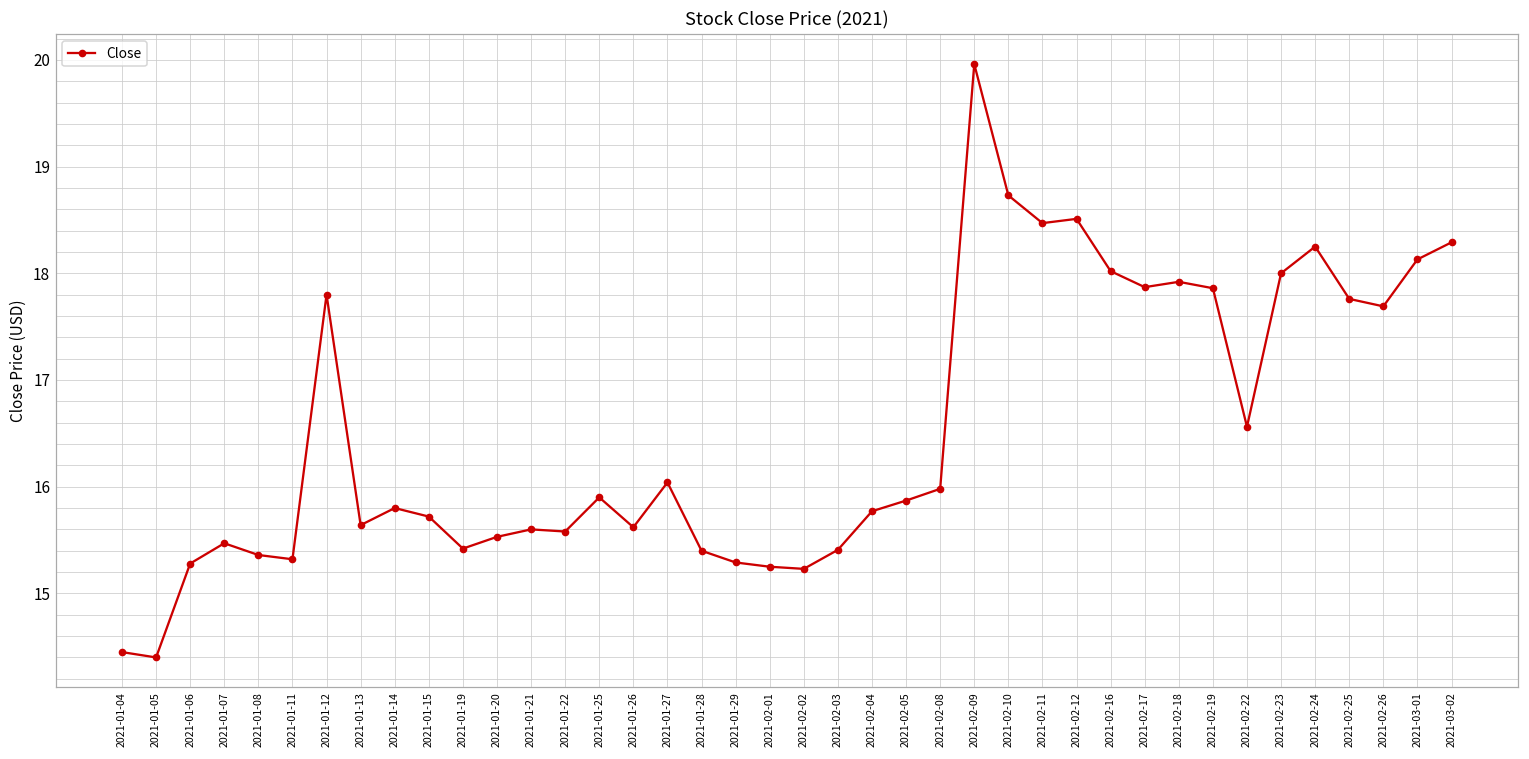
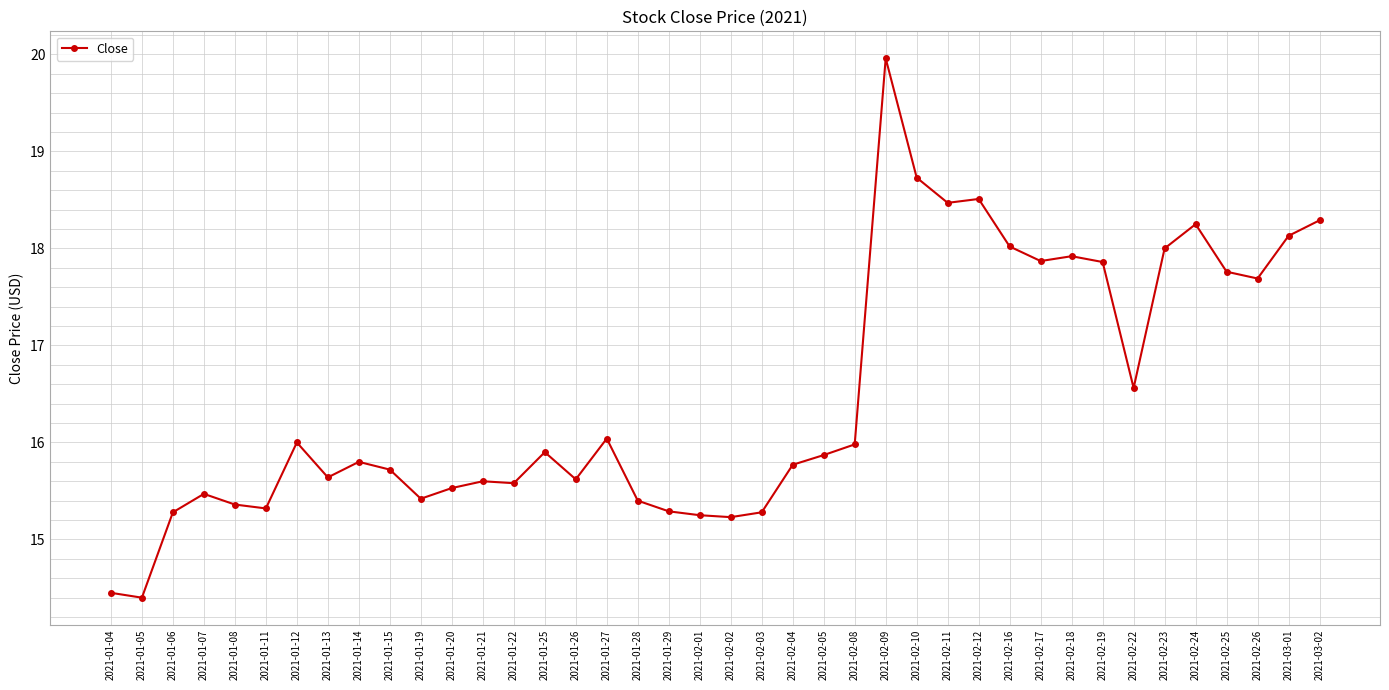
2021-01-12: 17.8 -> 16.0
2021-02-03: 15.4 -> 15.3
